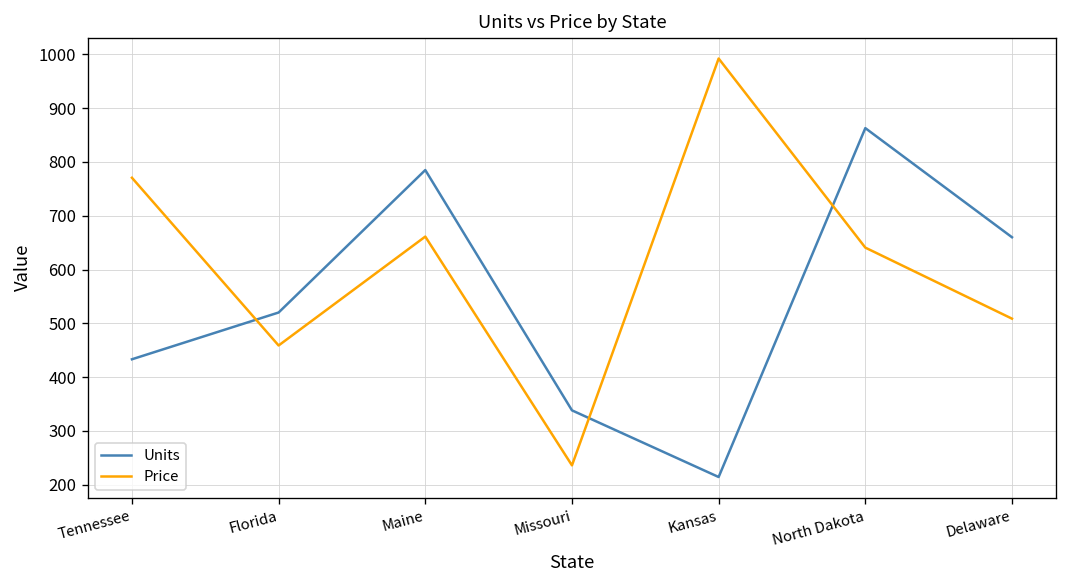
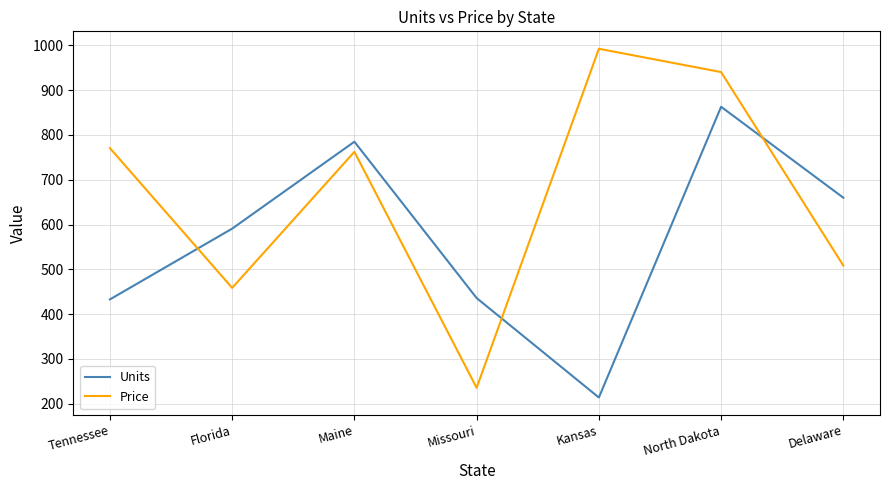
Units, Florida: 520 -> 590
Price, Maine: 660 -> 760
Units, Missouri: 340 -> 440
Price, North Dakota: 640 -> 940
